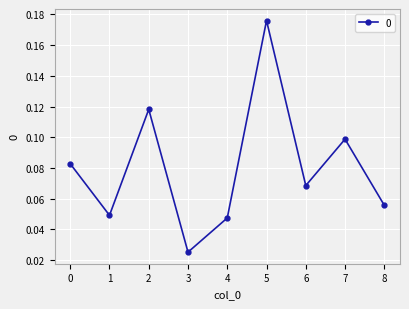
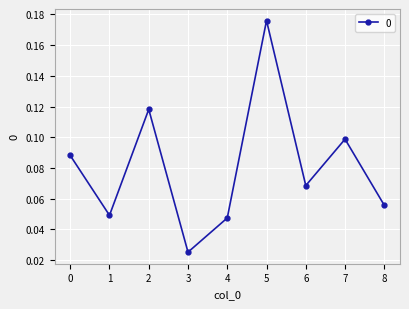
0: 0.083 -> 0.088
